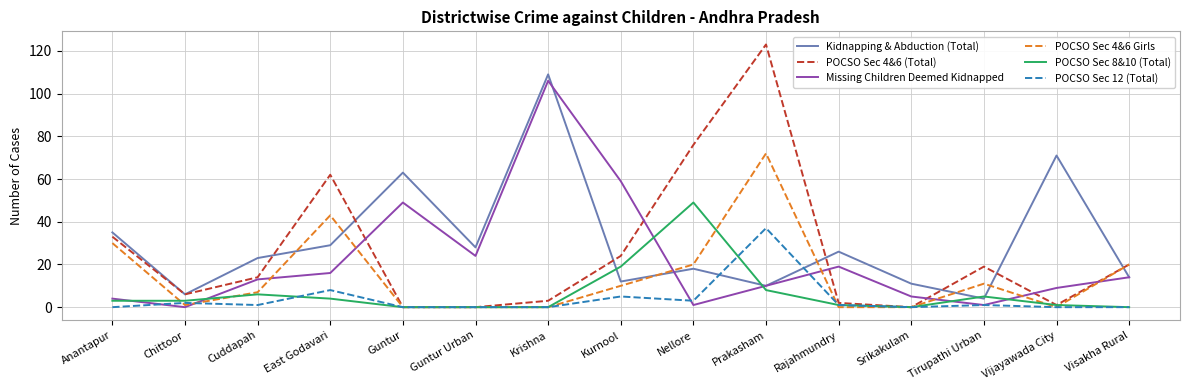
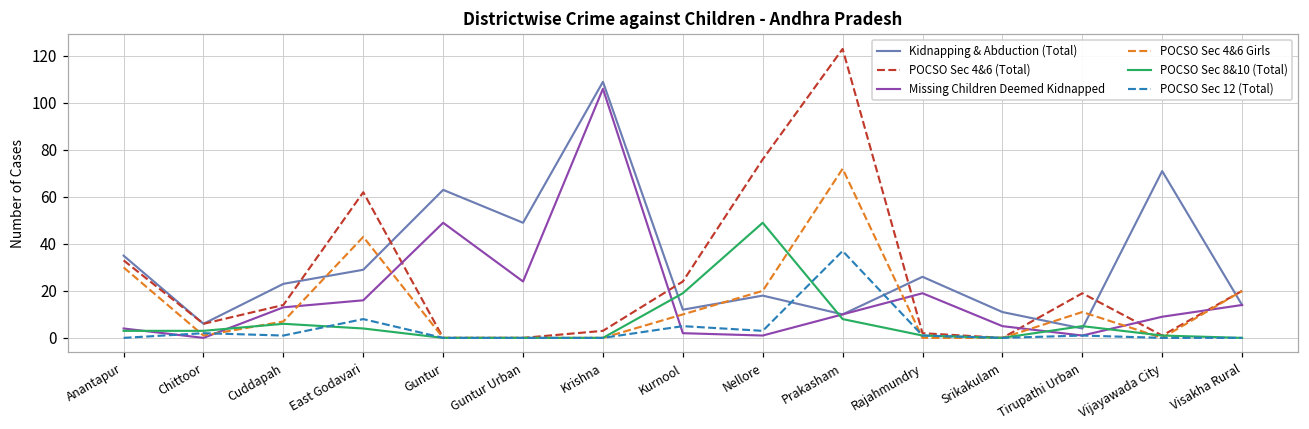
Kidnapping & Abduction (Total), Guntur Urban: 28 -> 49
Missing Children Deemed Kidnapped, Kurnool: 59 -> 2
